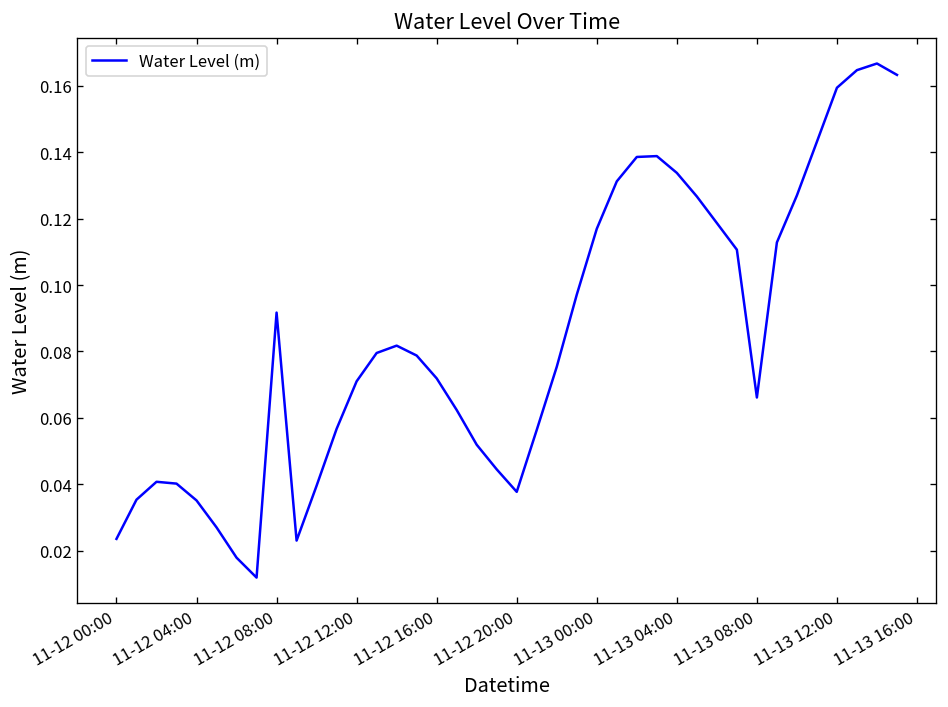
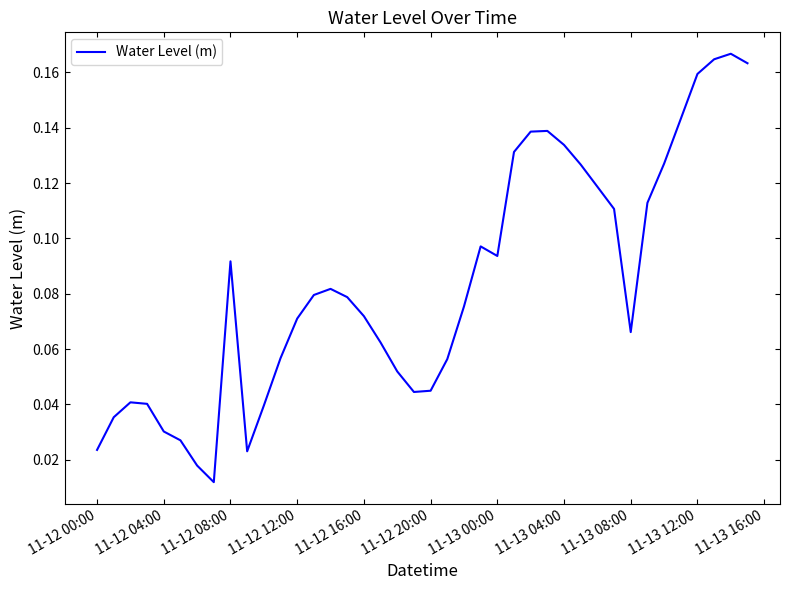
11-12 04:00: 0.035 -> 0.030
11-12 20:00: 0.038 -> 0.045
11-13 00:00: 0.117 -> 0.094
